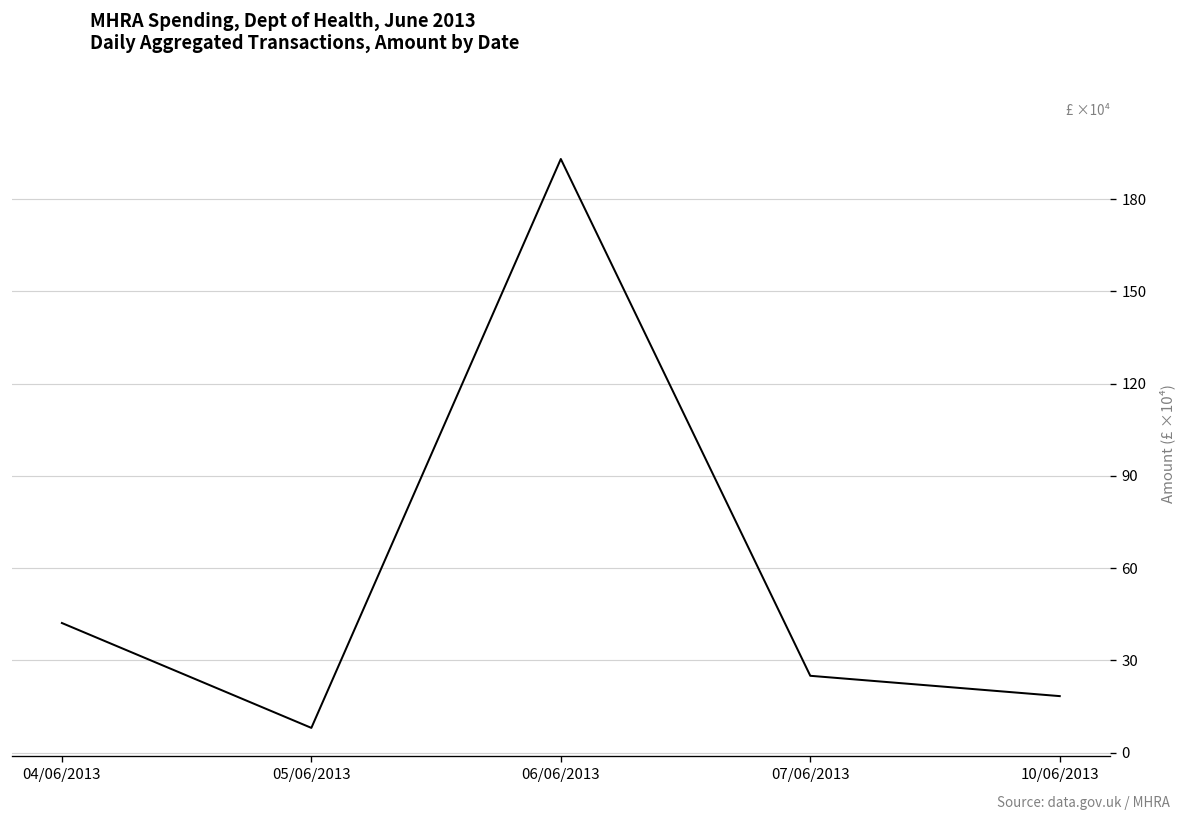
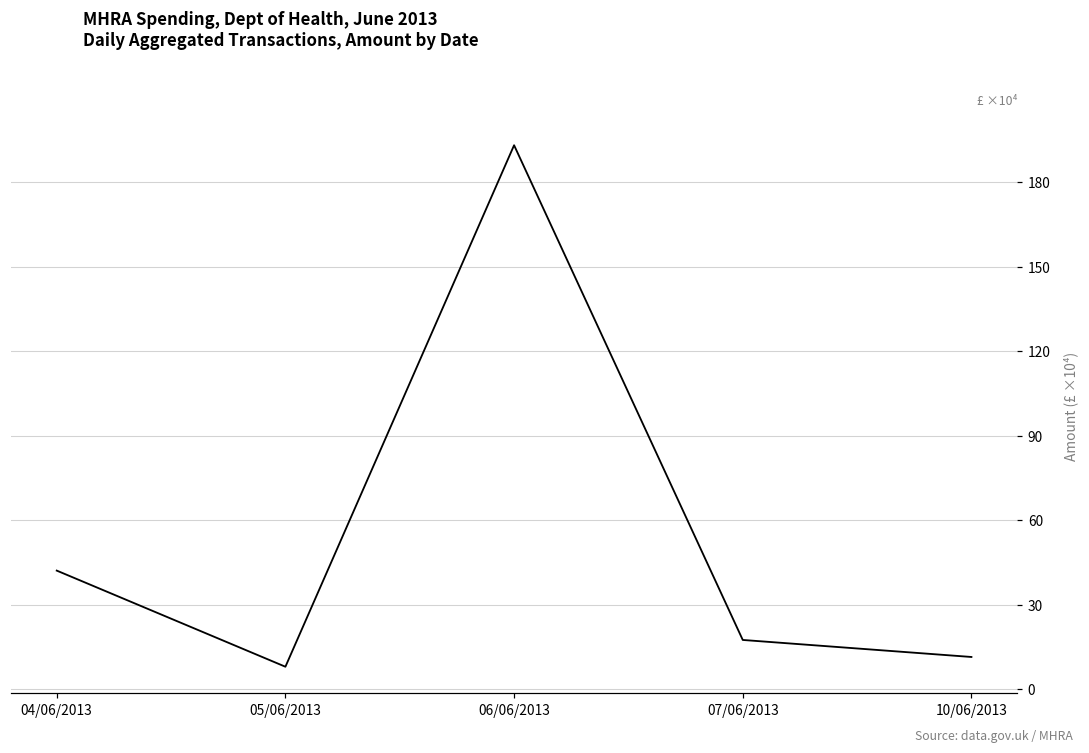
07/06/2013: 25 -> 18
10/06/2013: 18 -> 11
